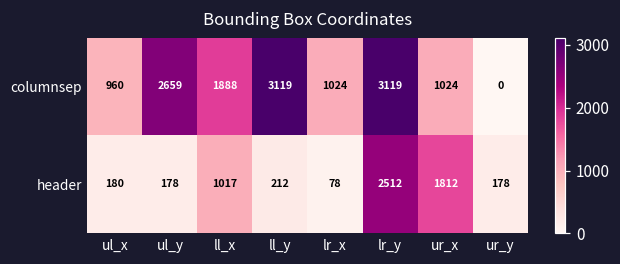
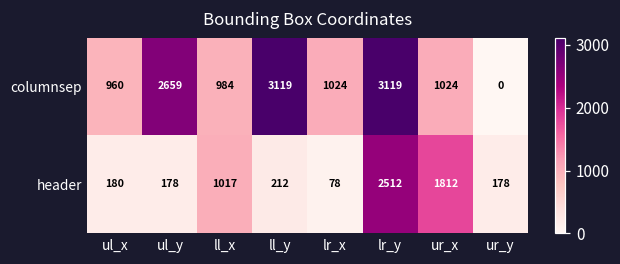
columnsep, ll_x: 1888 -> 984
